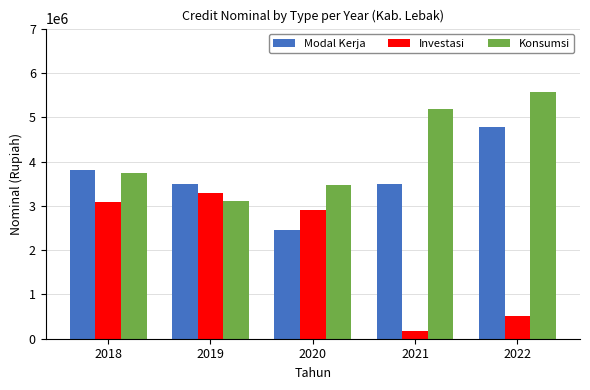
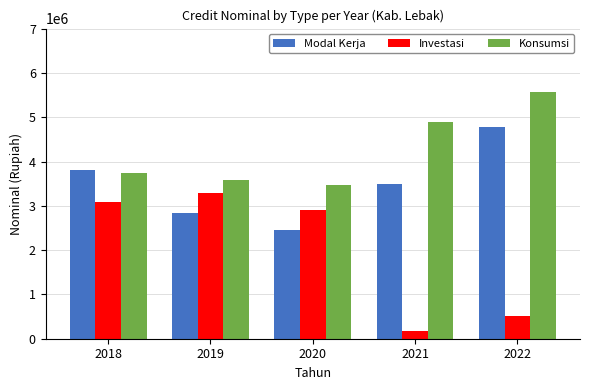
Modal Kerja, 2019: 3500000 -> 2800000
Konsumsi, 2019: 3100000 -> 3600000
Konsumsi, 2021: 5200000 -> 4900000
